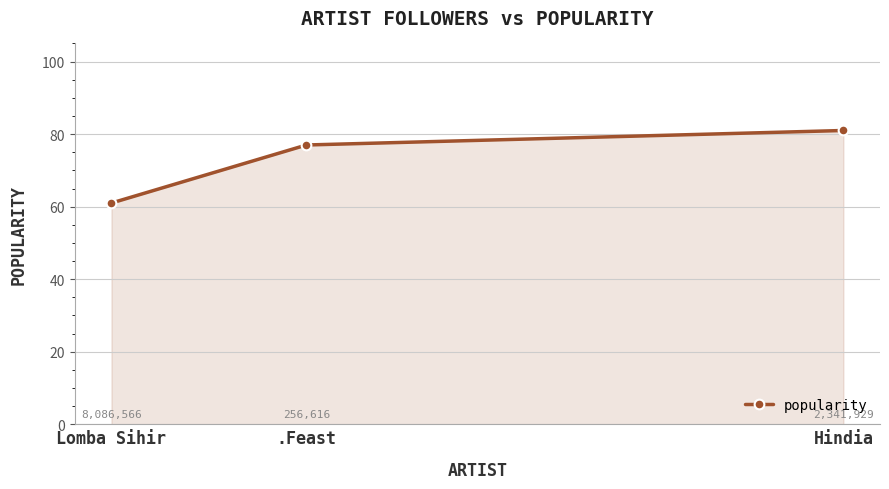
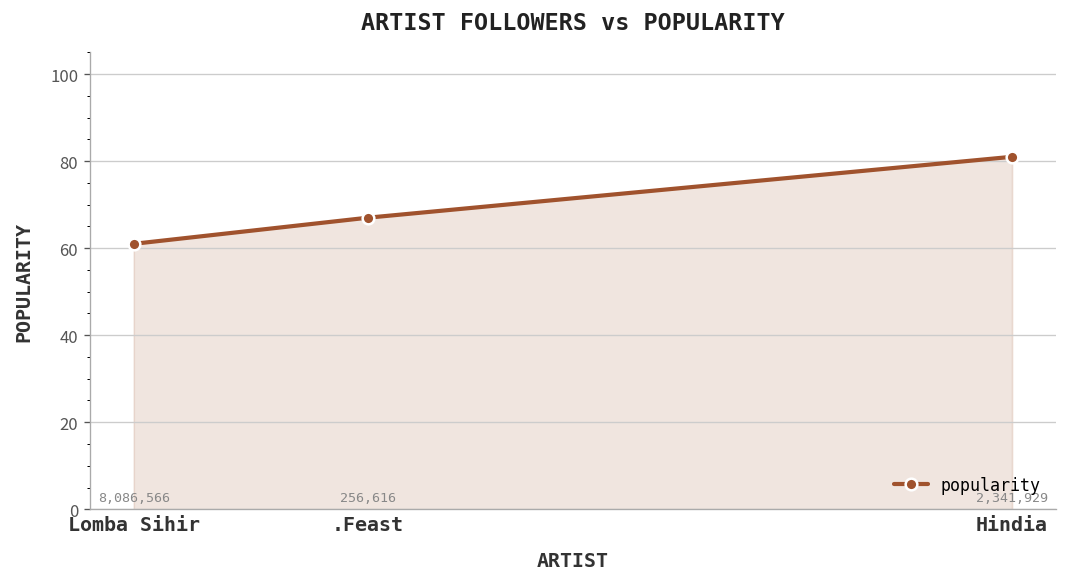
.Feast: 77 -> 67
